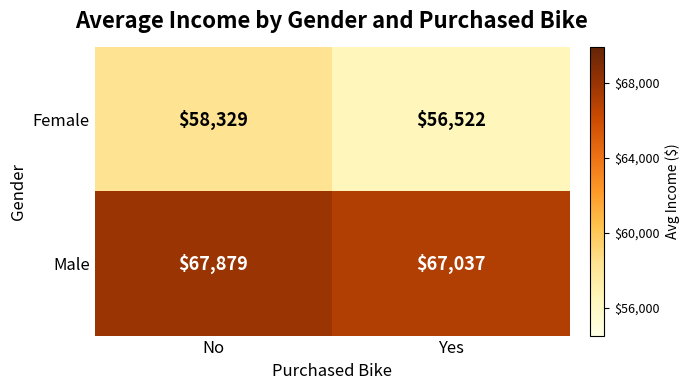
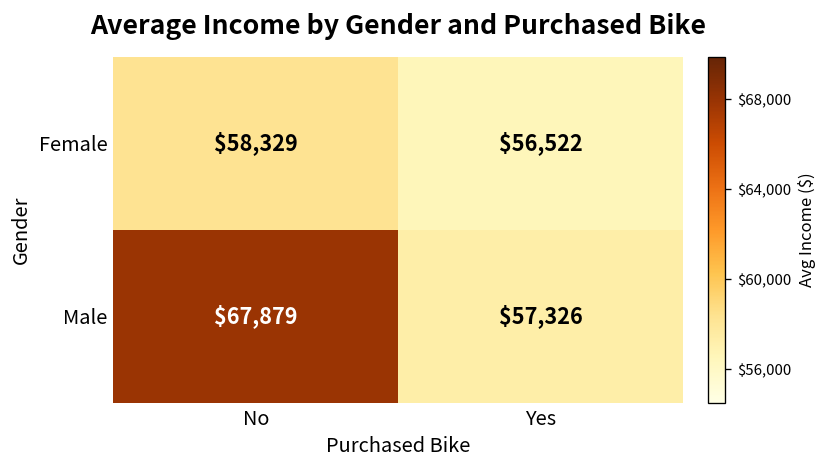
Male, Yes: $67,037 -> $57,326
